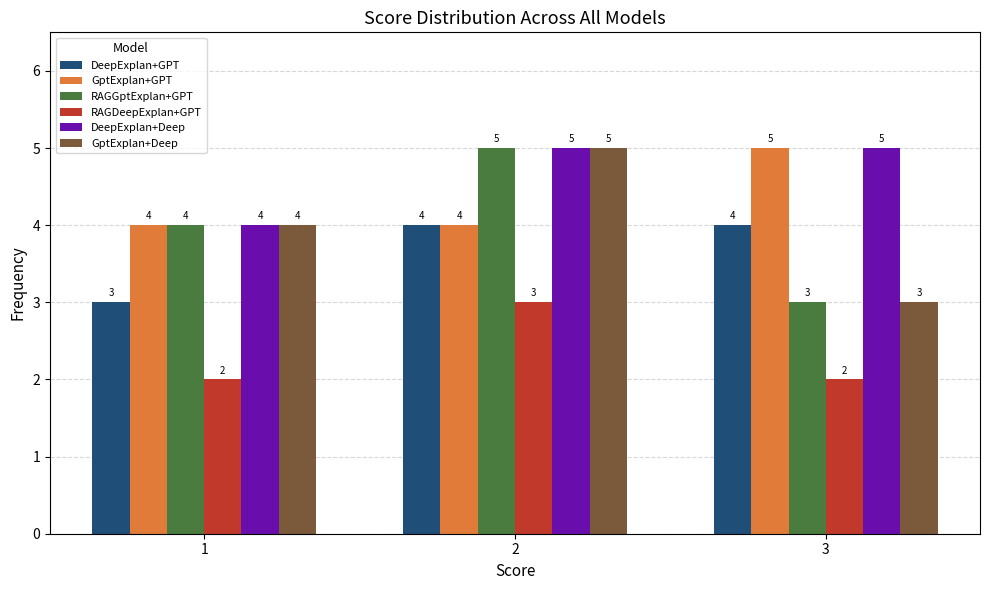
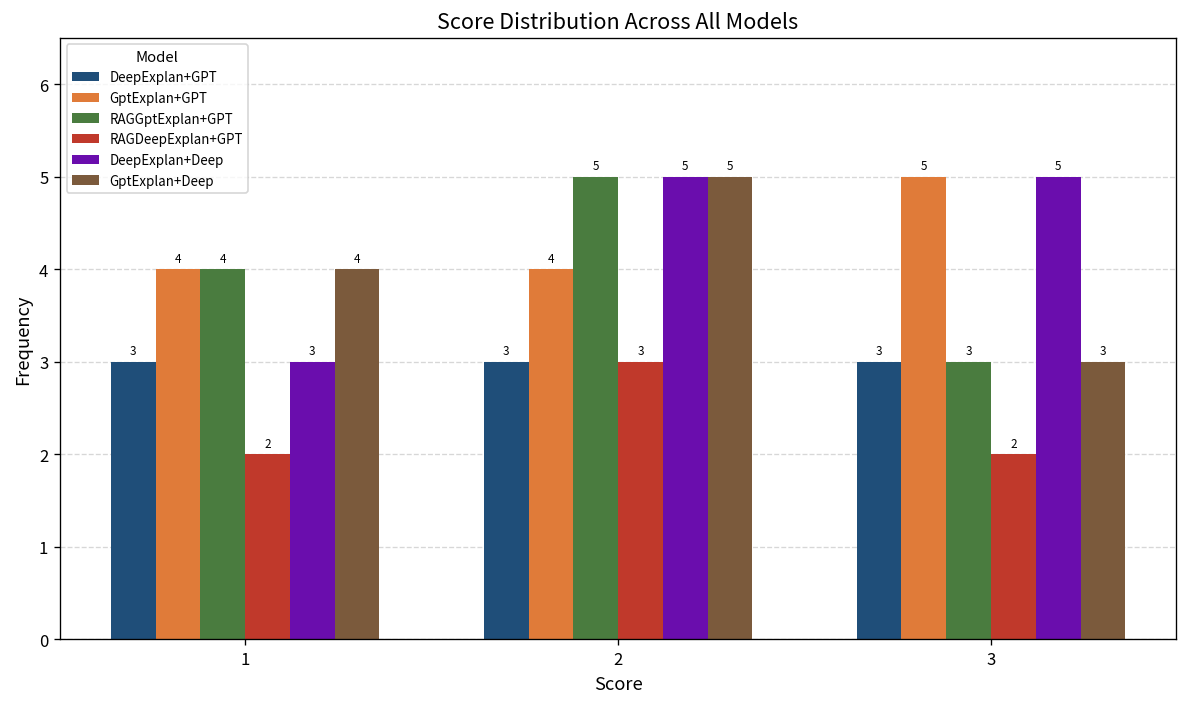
DeepExplan+Deep, 1: 4 -> 3
DeepExplan+GPT, 2: 4 -> 3
DeepExplan+GPT, 3: 4 -> 3
